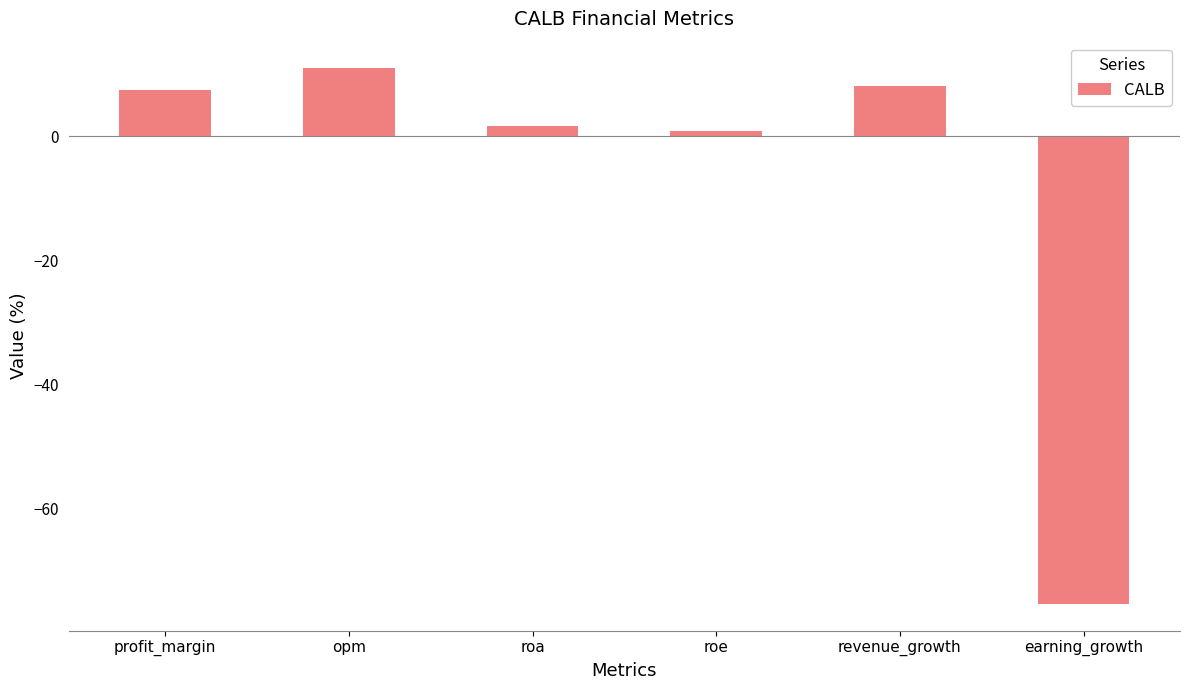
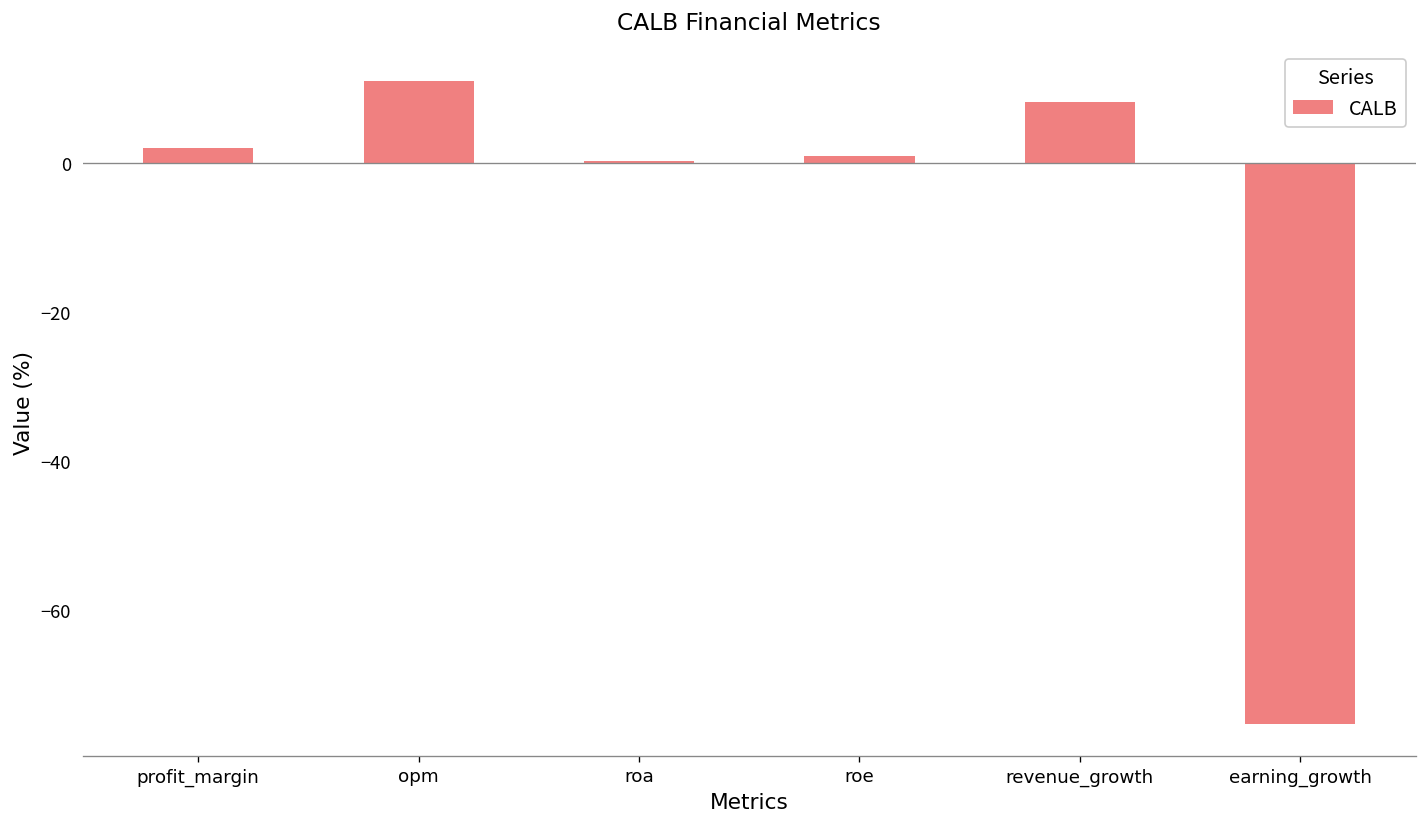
profit_margin: 7 -> 2
roa: 2 -> 0
